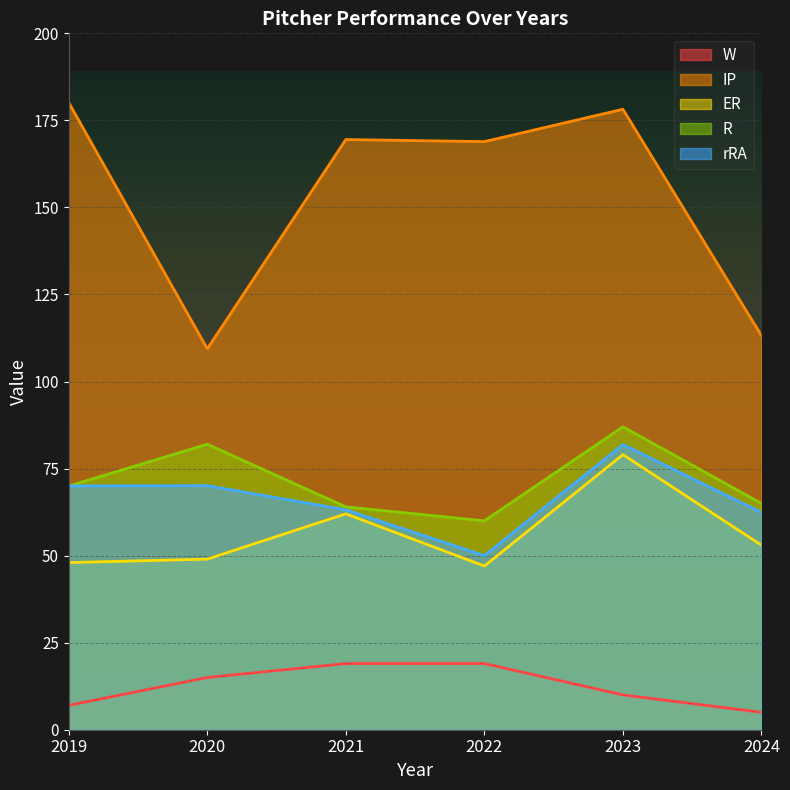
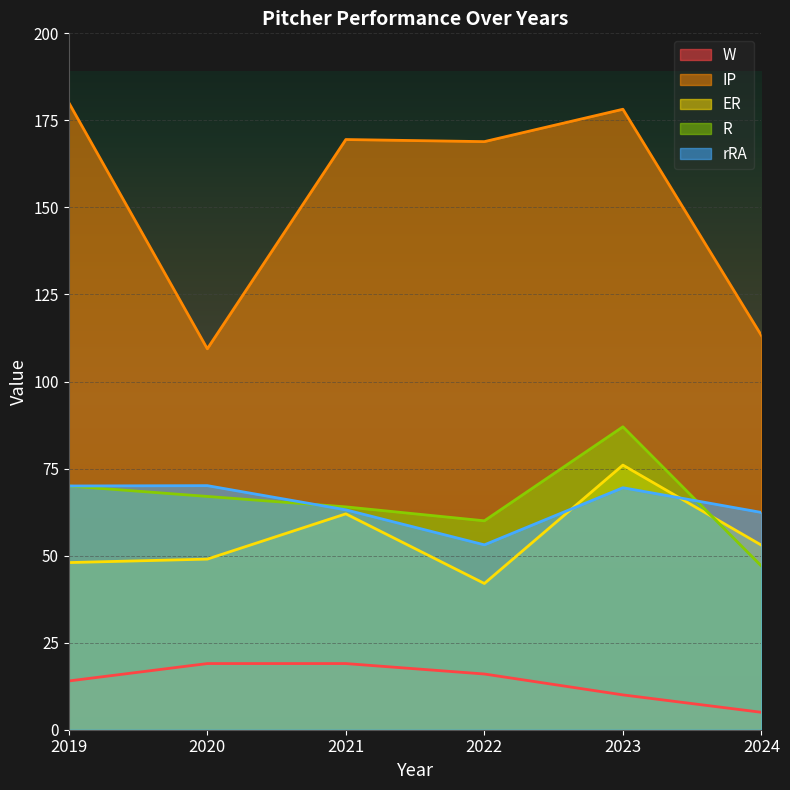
W, 2019: 7 -> 14
W, 2020: 15 -> 19
R, 2020: 82 -> 67
W, 2022: 19 -> 16
ER, 2022: 47 -> 42
rRA, 2022: 50 -> 53
ER, 2023: 79 -> 76
rRA, 2023: 82 -> 70
R, 2024: 65 -> 47
